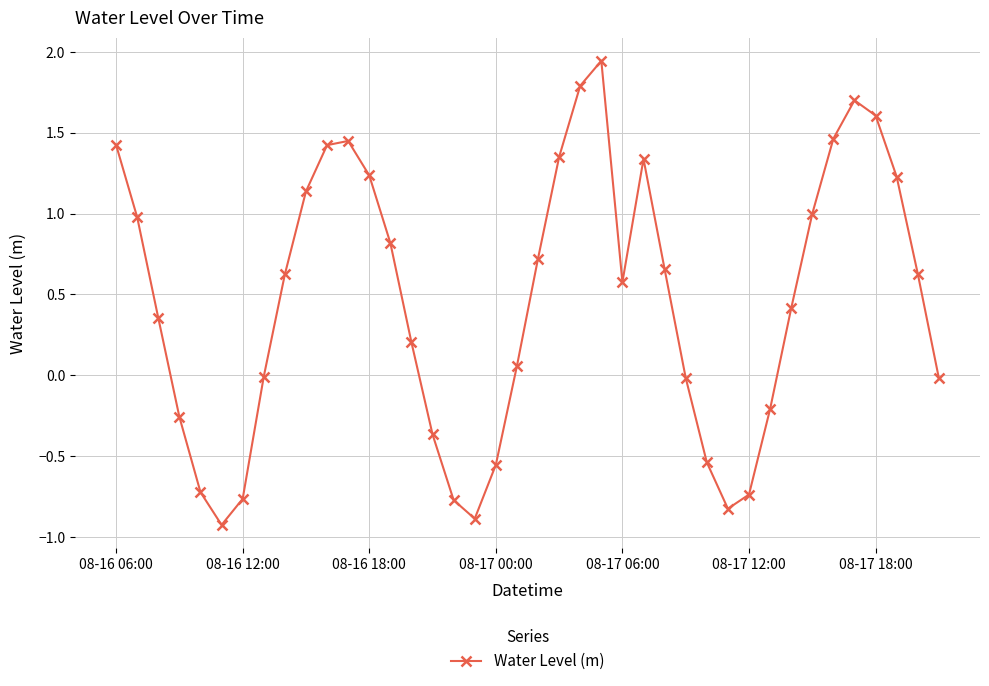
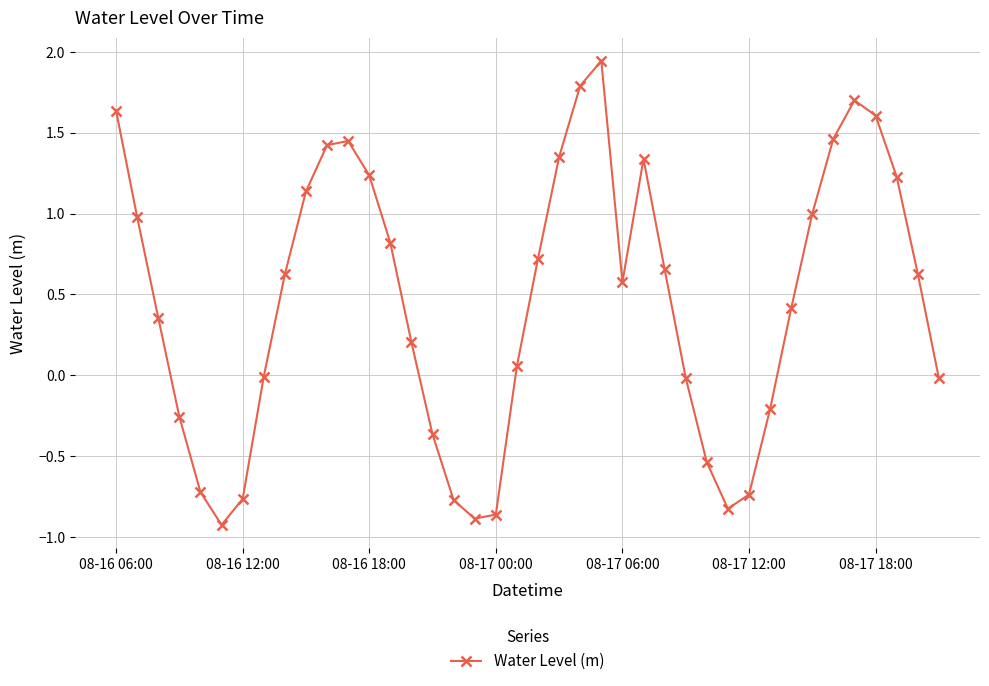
08-16 06:00: 1.42 -> 1.64
08-17 00:00: -0.55 -> -0.86
